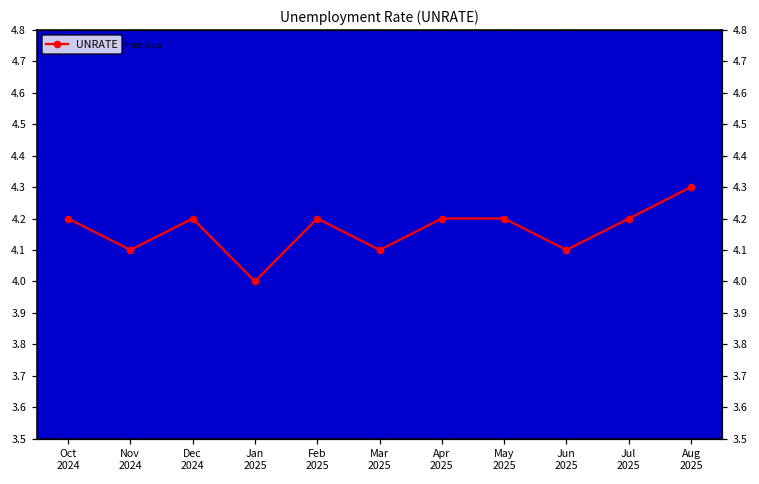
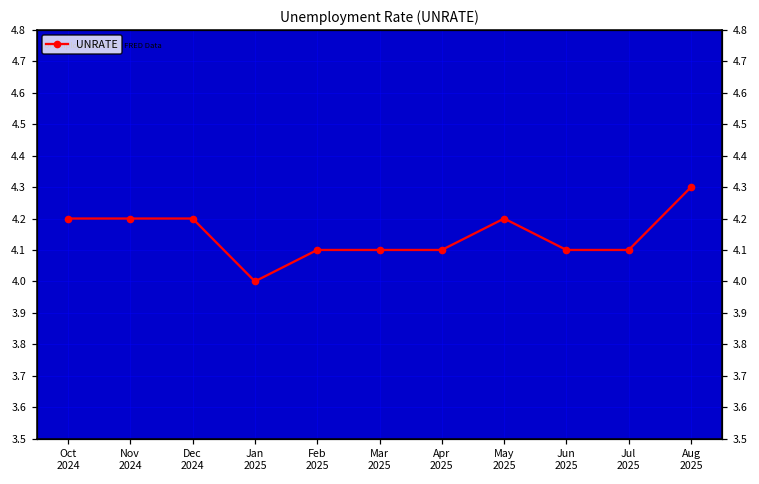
Nov 2024: 4.1 -> 4.2
Feb 2025: 4.2 -> 4.1
Apr 2025: 4.2 -> 4.1
Jul 2025: 4.2 -> 4.1
